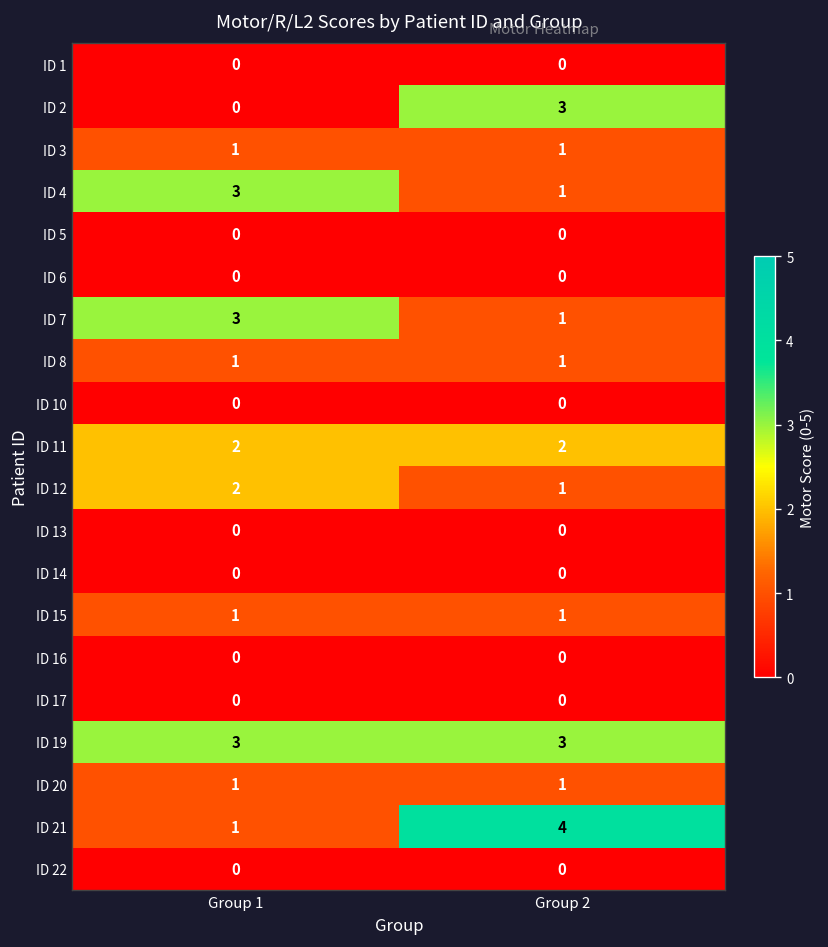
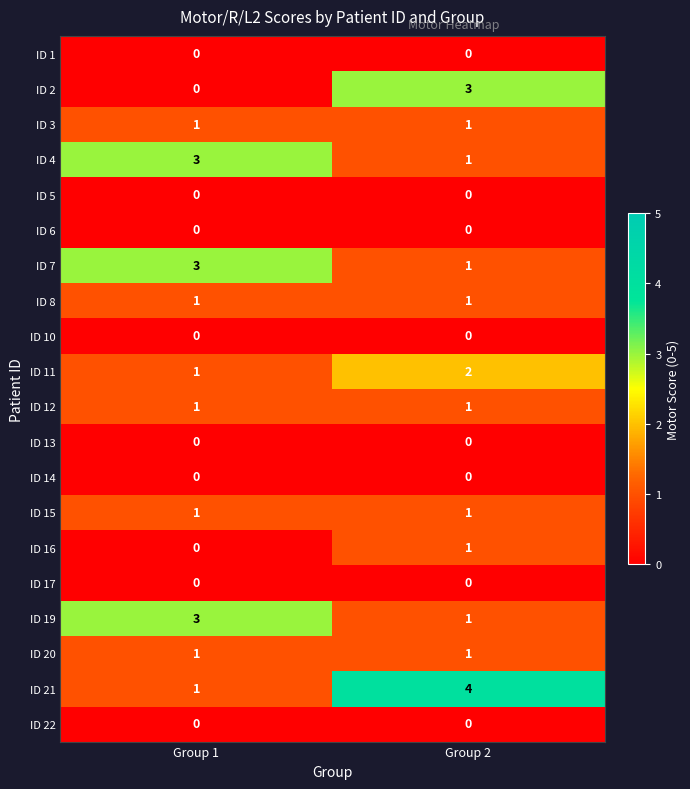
ID 11, Group 1: 2 -> 1
ID 12, Group 1: 2 -> 1
ID 16, Group 2: 0 -> 1
ID 19, Group 2: 3 -> 1
